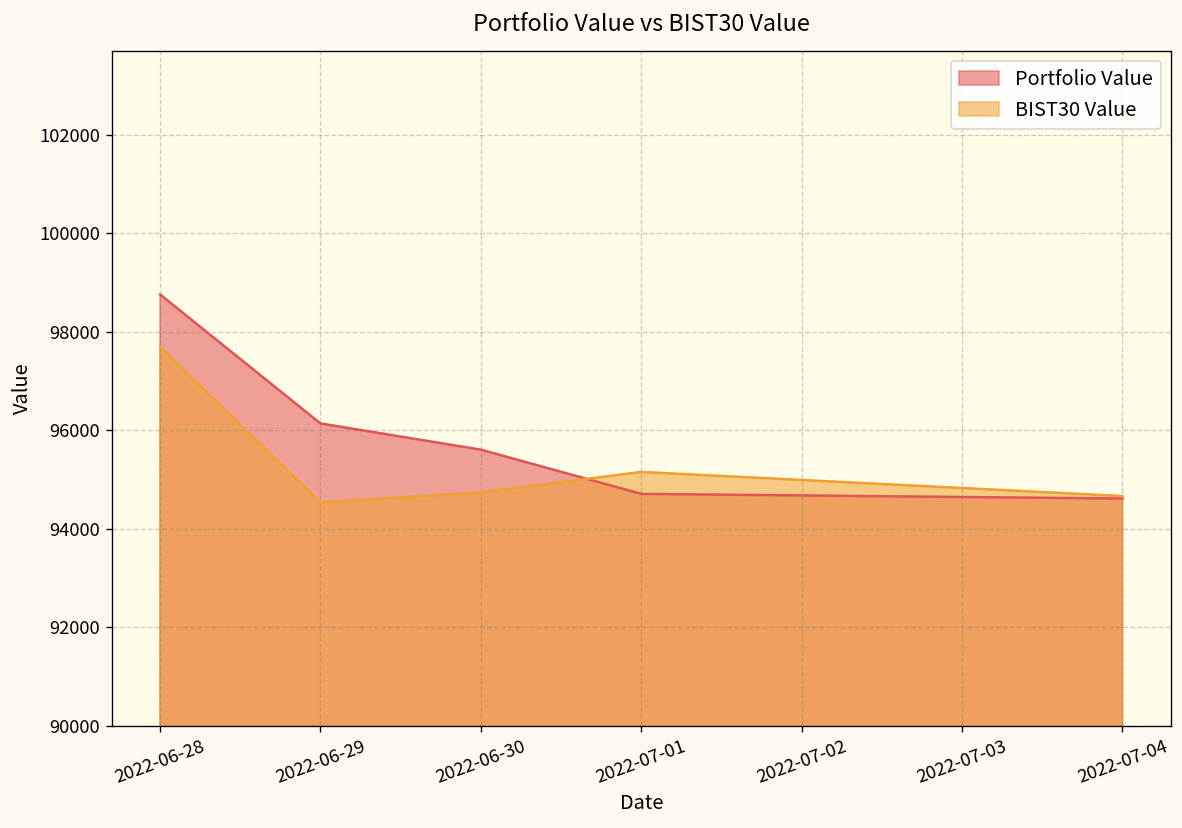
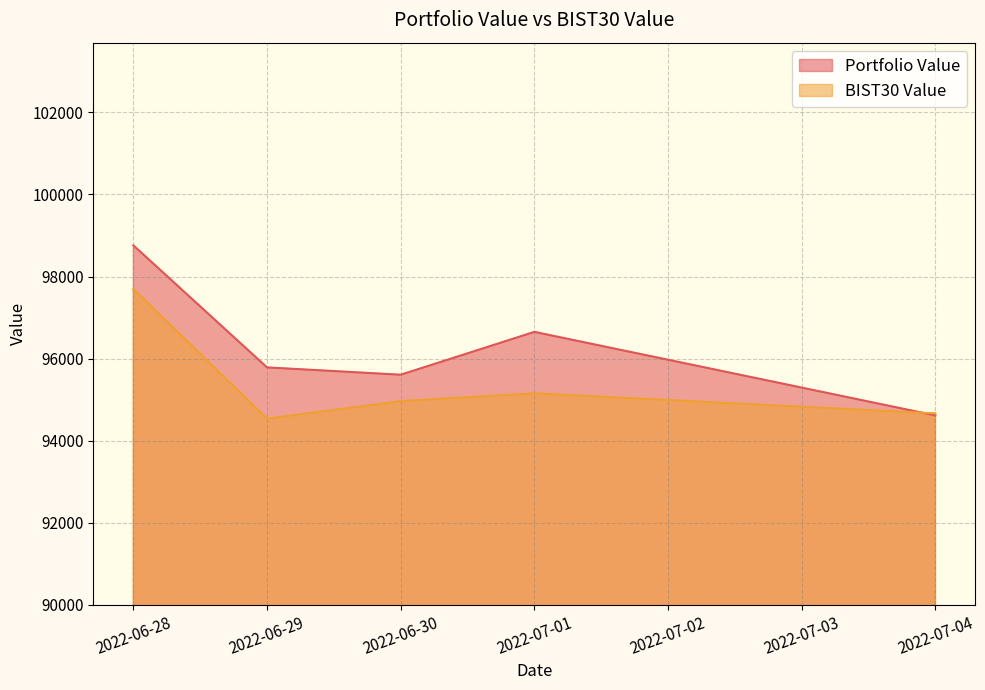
Portfolio Value, 2022-06-29: 96100 -> 95800
BIST30 Value, 2022-06-30: 94700 -> 95000
Portfolio Value, 2022-07-01: 94700 -> 96700
